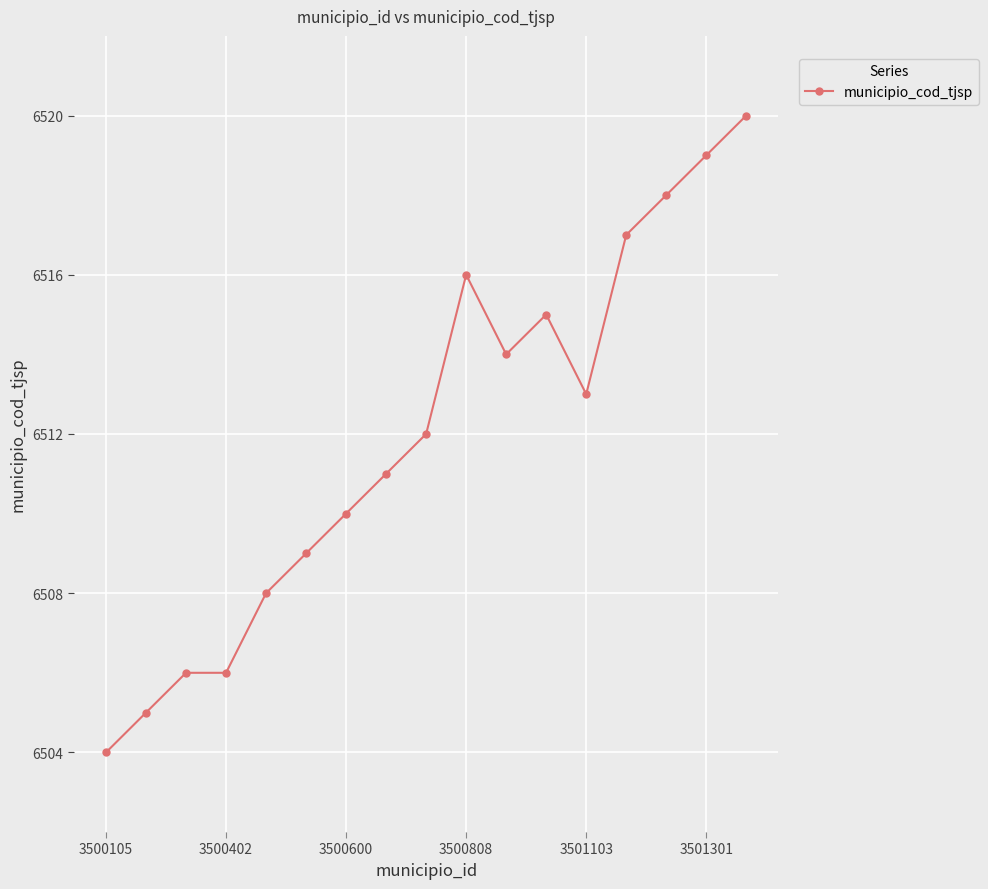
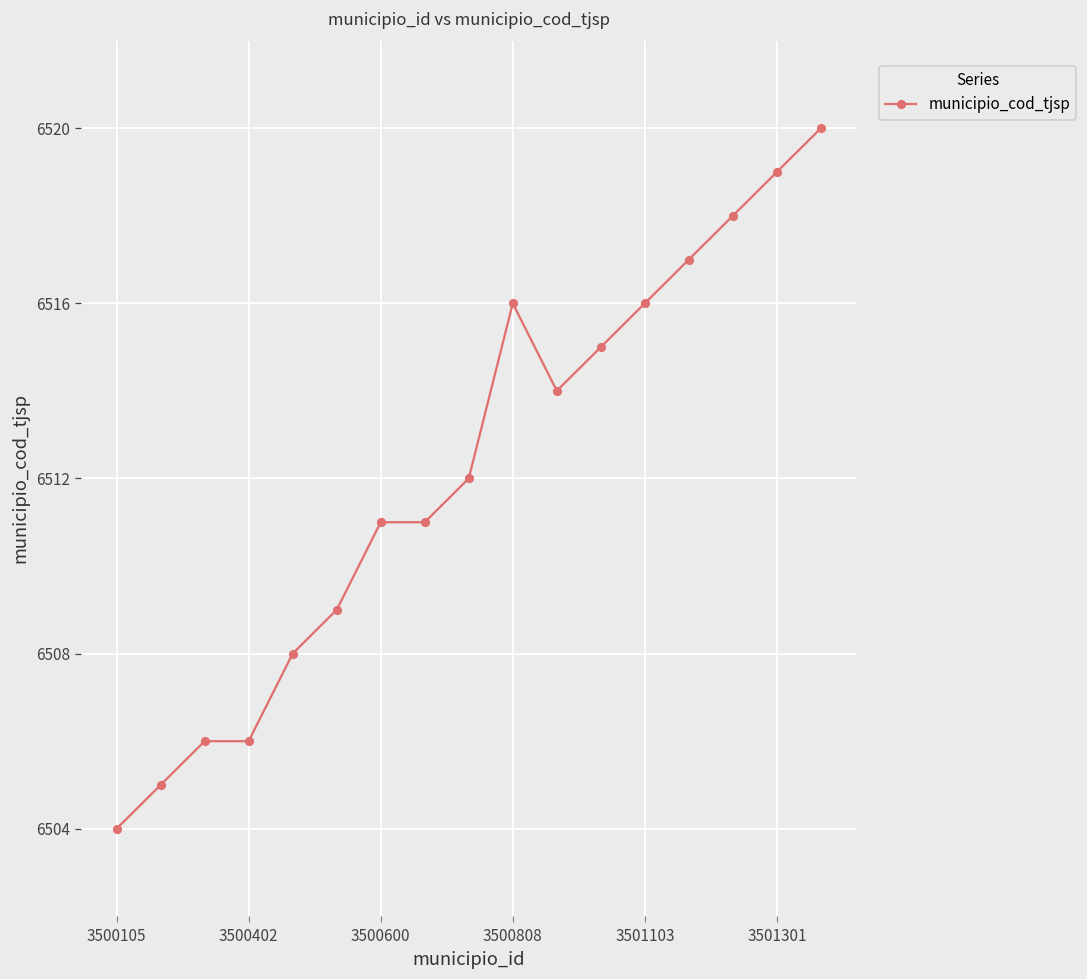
3500600: 6510 -> 6511
3501103: 6513 -> 6516
